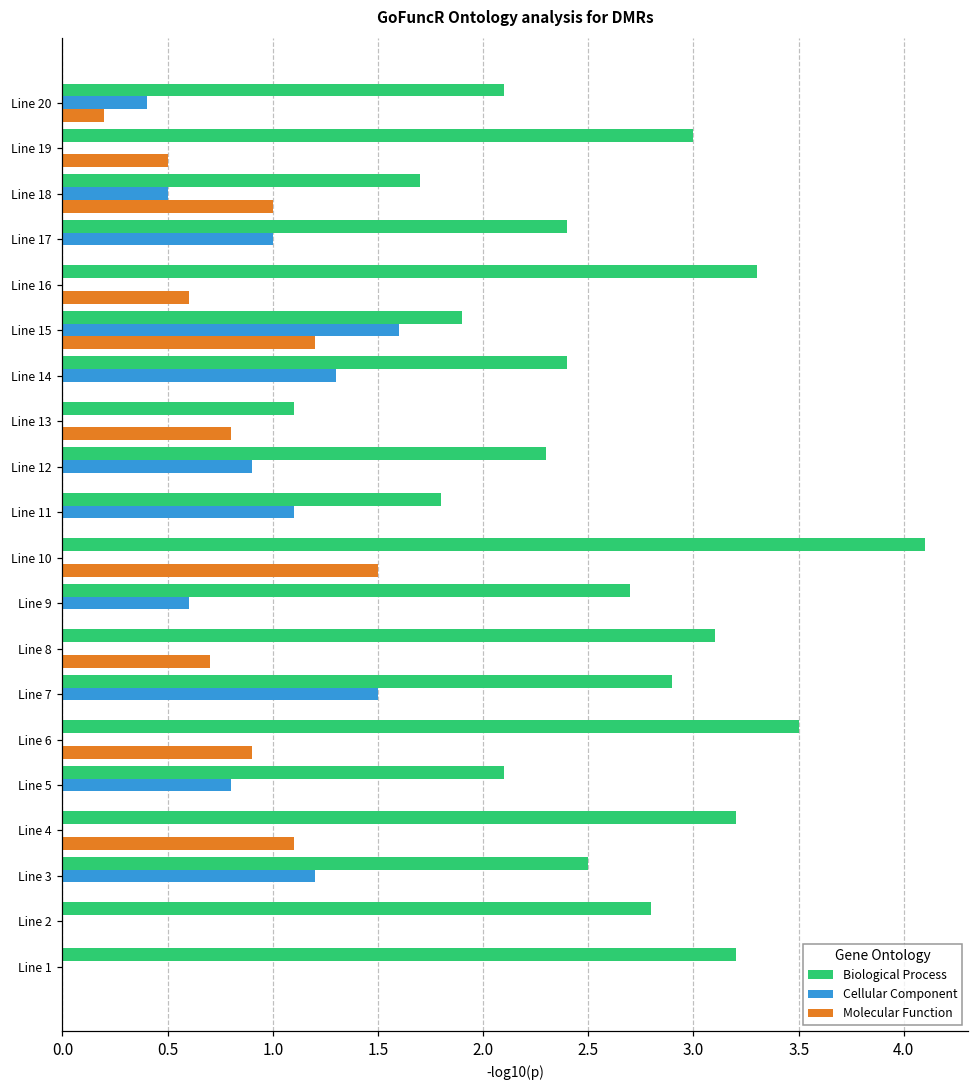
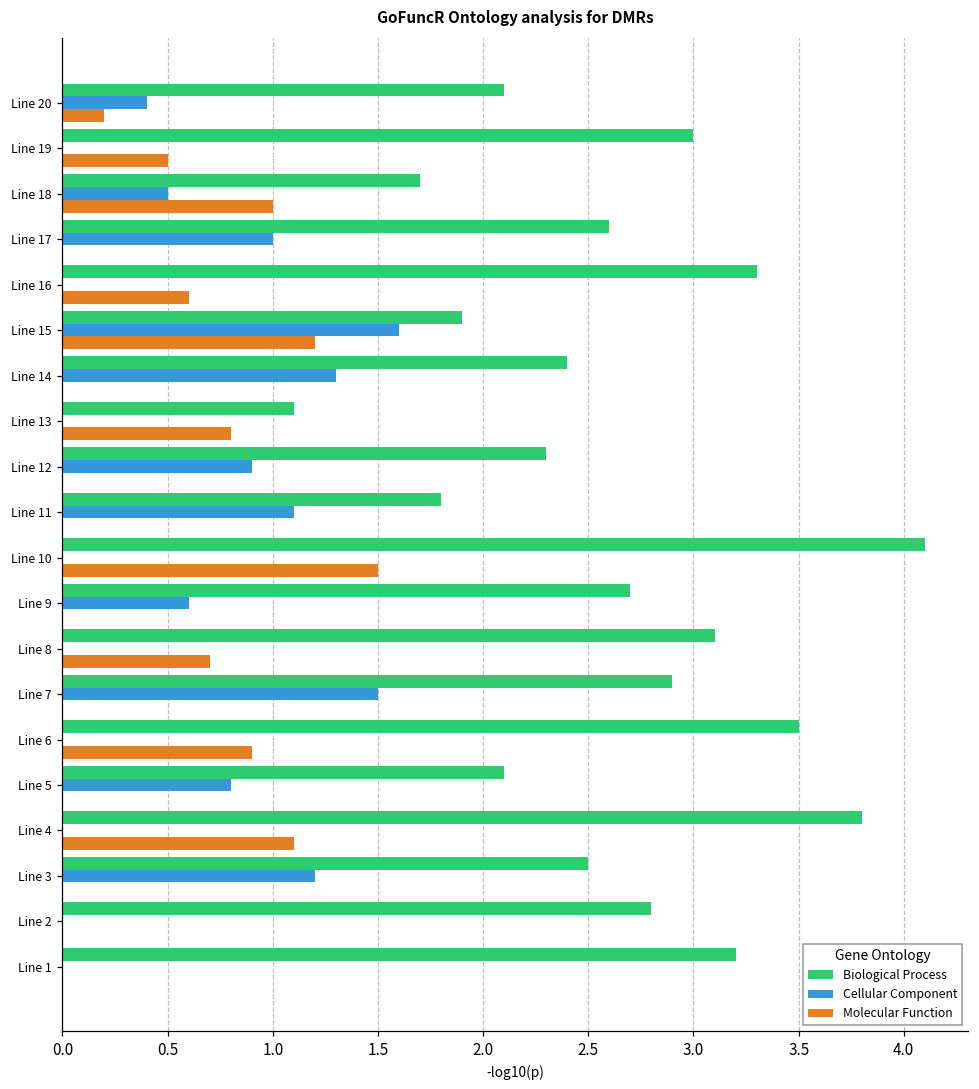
Biological Process, Line 17: 2.4 -> 2.6
Biological Process, Line 4: 3.2 -> 3.8
